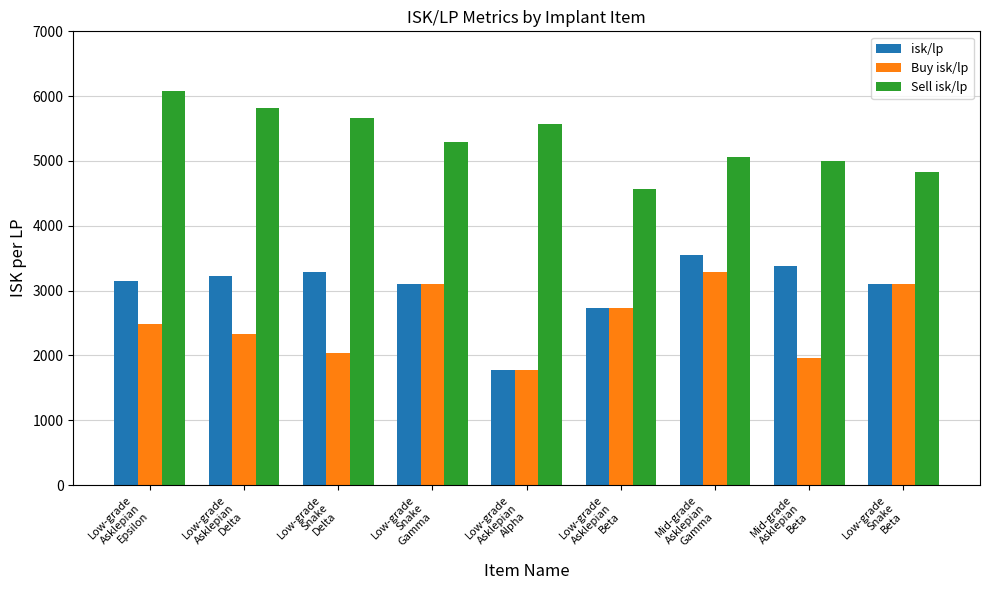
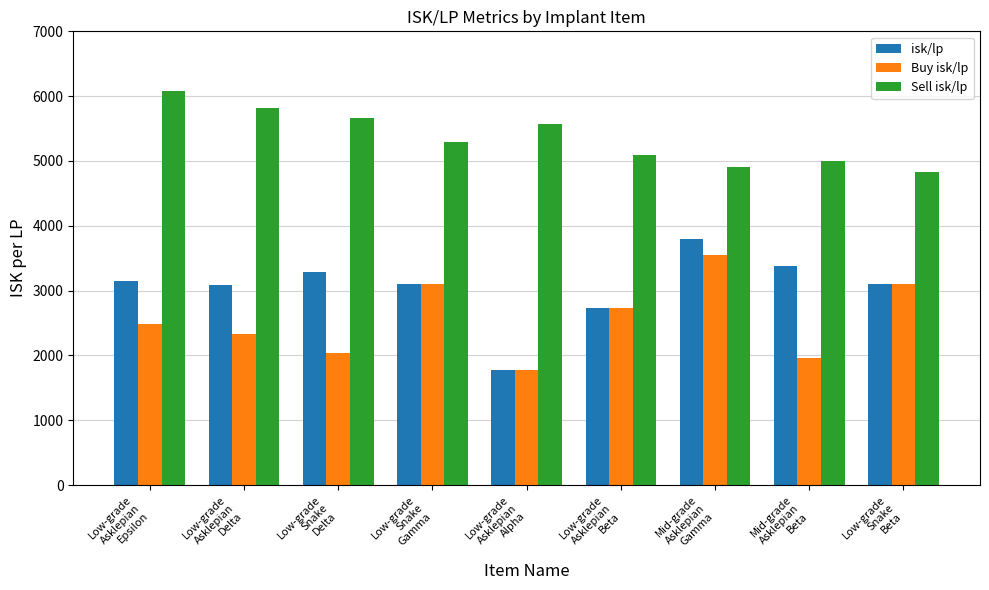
isk/lp, Low-grade Asklepian Delta: 3200 -> 3100
Sell isk/lp, Low-grade Asklepian Beta: 4600 -> 5100
isk/lp, Mid-grade Asklepian Gamma: 3500 -> 3800
Buy isk/lp, Mid-grade Asklepian Gamma: 3300 -> 3600
Sell isk/lp, Mid-grade Asklepian Gamma: 5100 -> 4900
